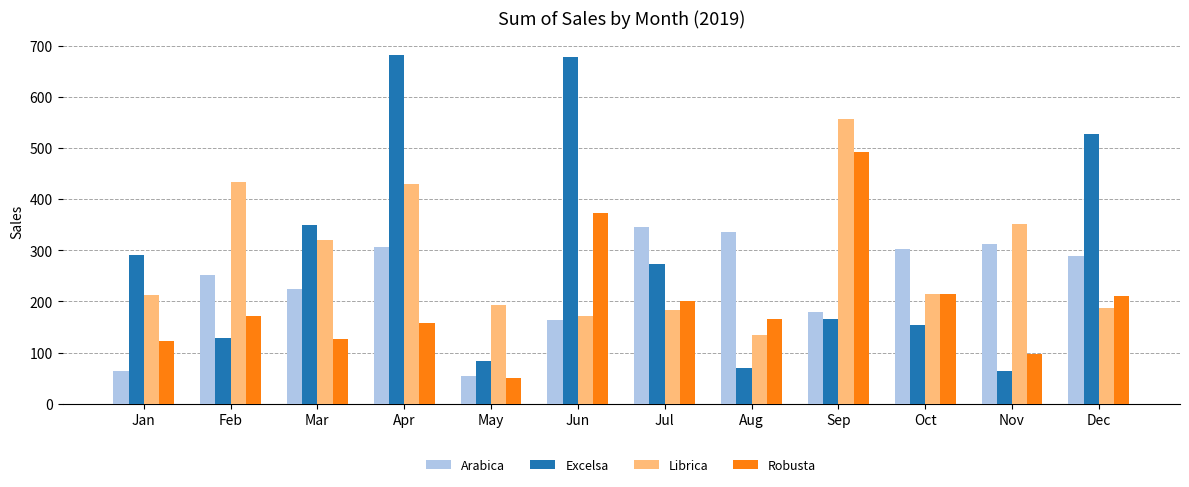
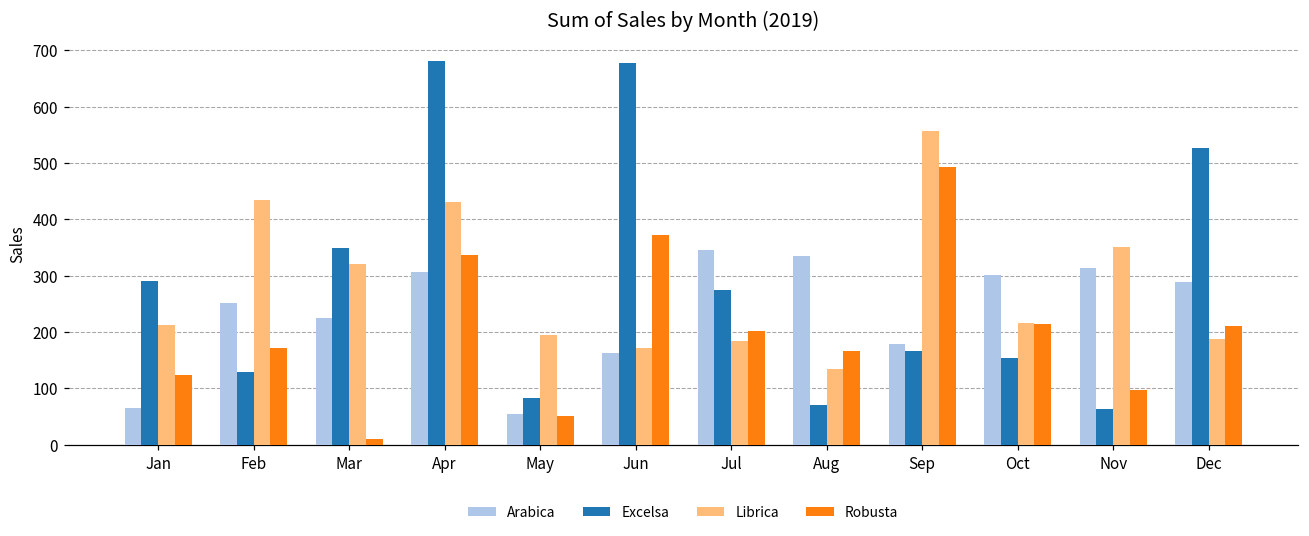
Robusta, Mar: 130 -> 10
Robusta, Apr: 160 -> 340
